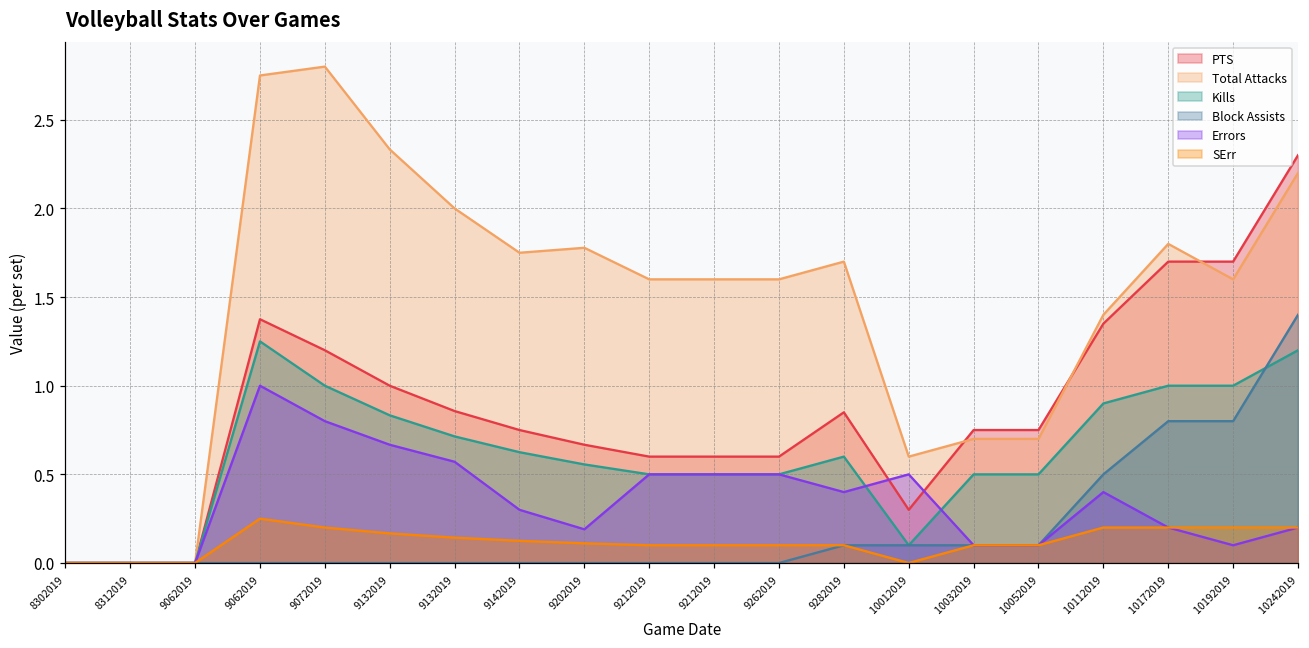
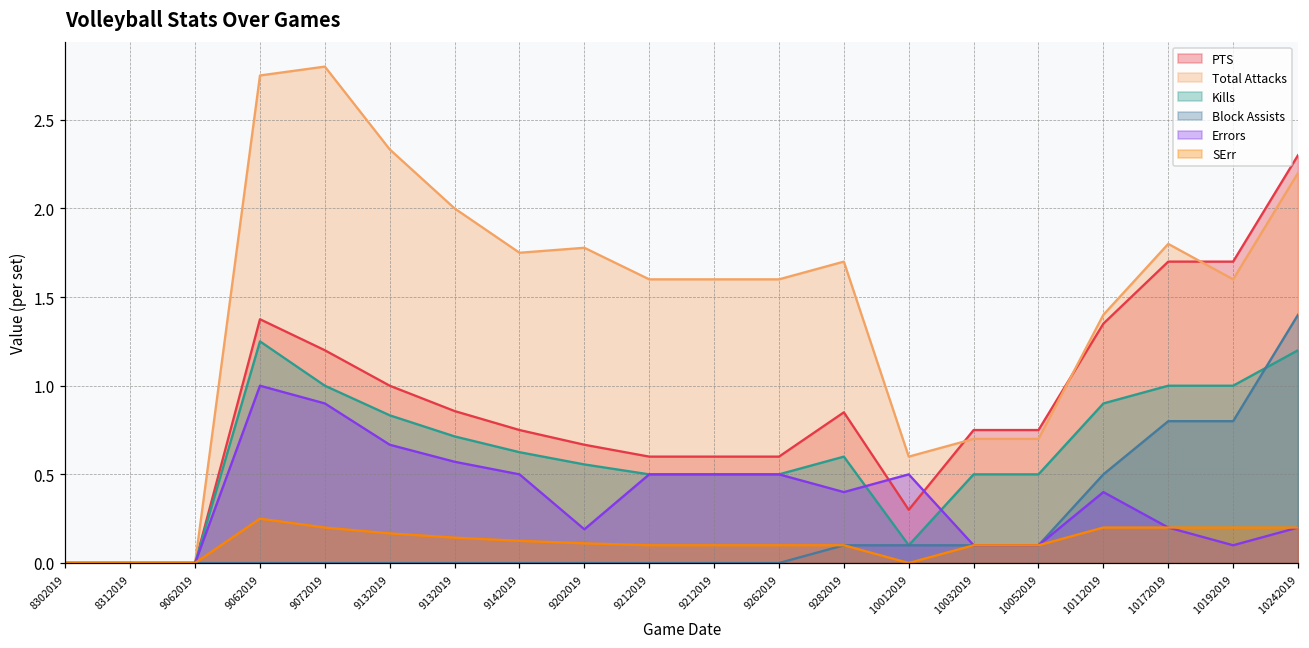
Errors, 9072019: 0.8 -> 0.9
Errors, 9142019: 0.3 -> 0.5
